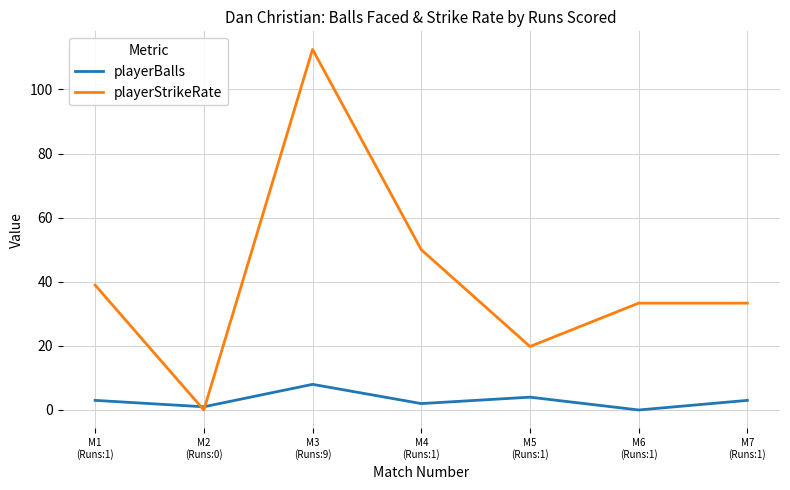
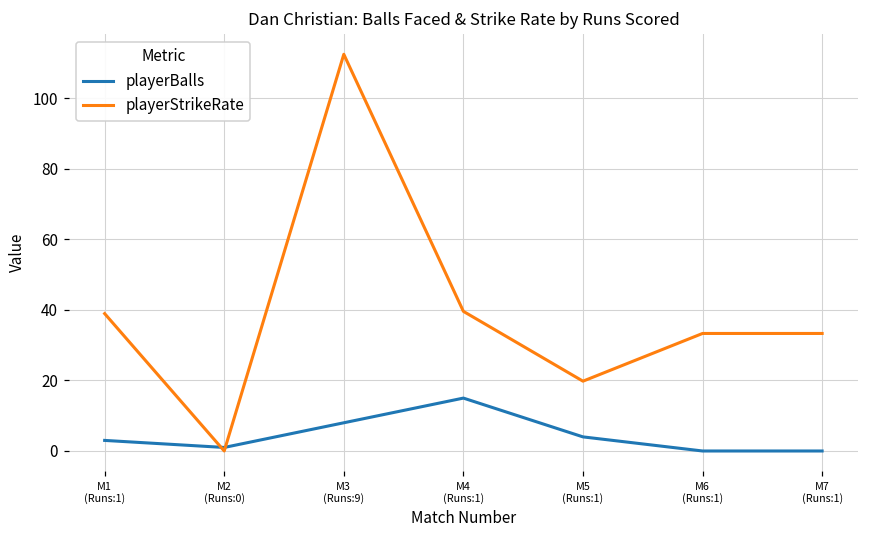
playerBalls, M4 (Runs:1): 2 -> 15
playerStrikeRate, M4 (Runs:1): 50 -> 40
playerBalls, M7 (Runs:1): 3 -> 0
